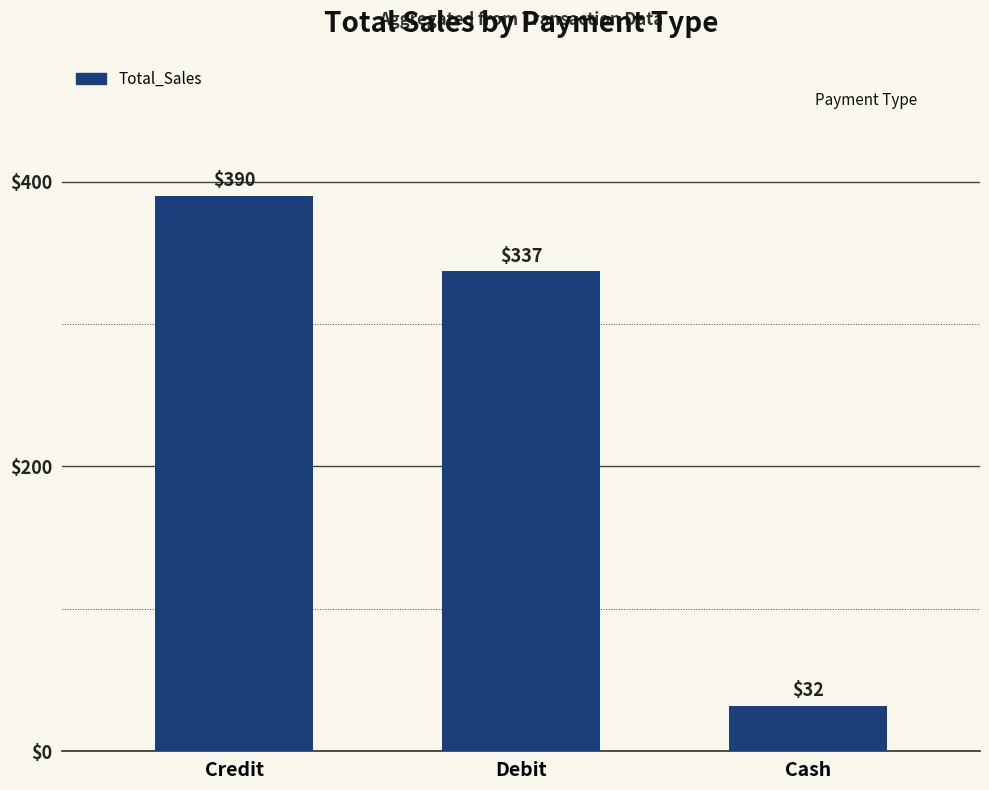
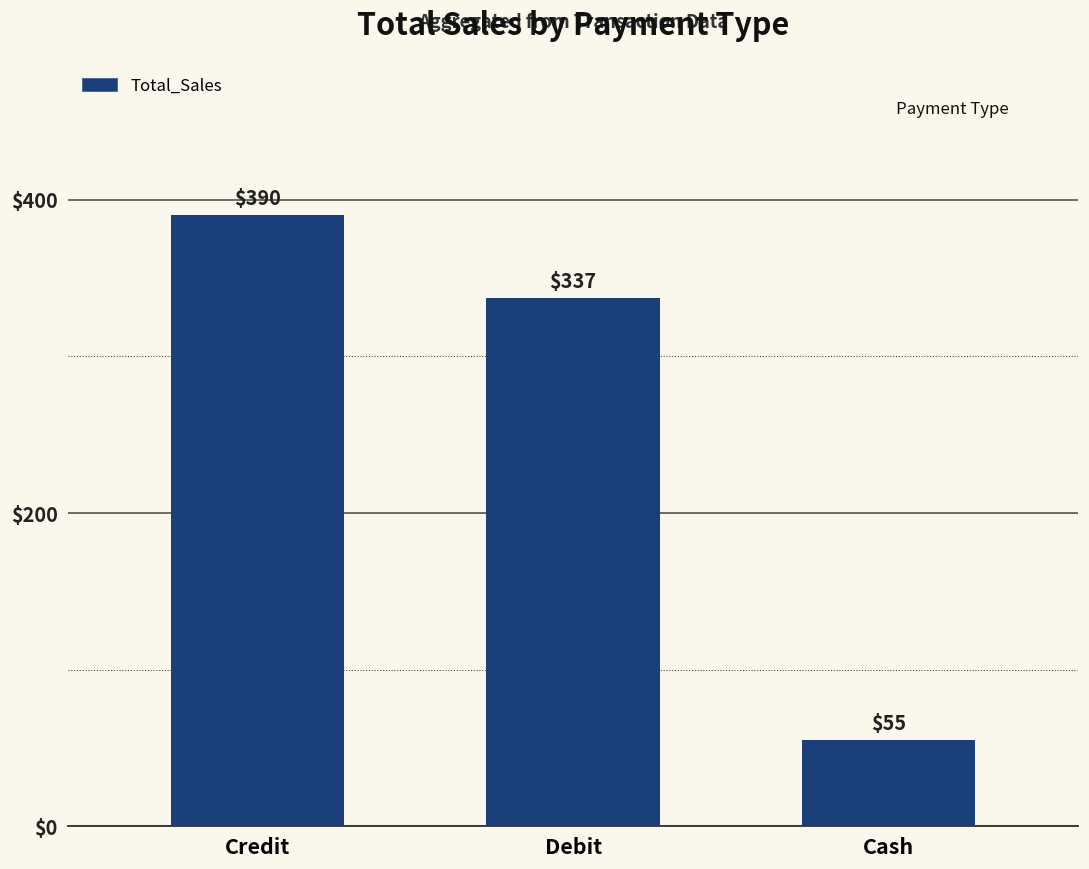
Cash: $32 -> $55
